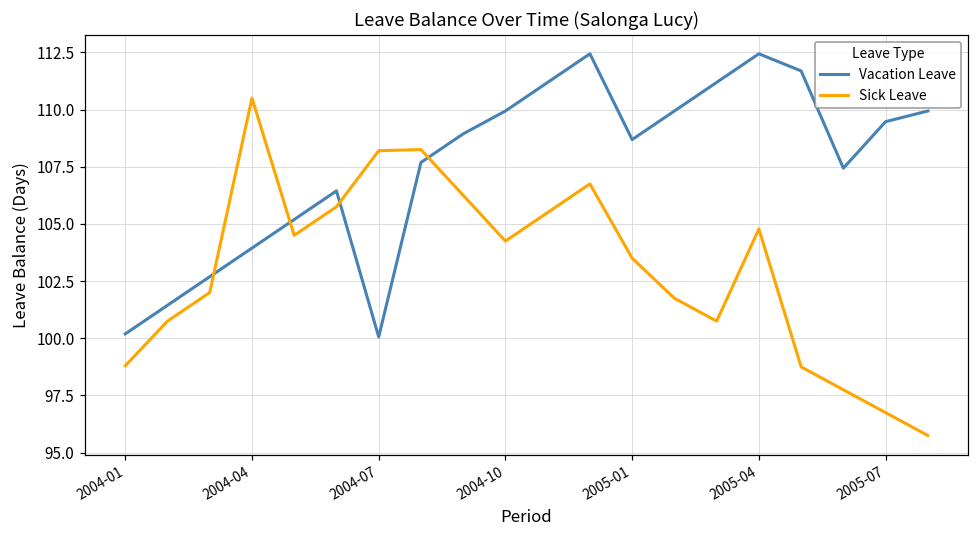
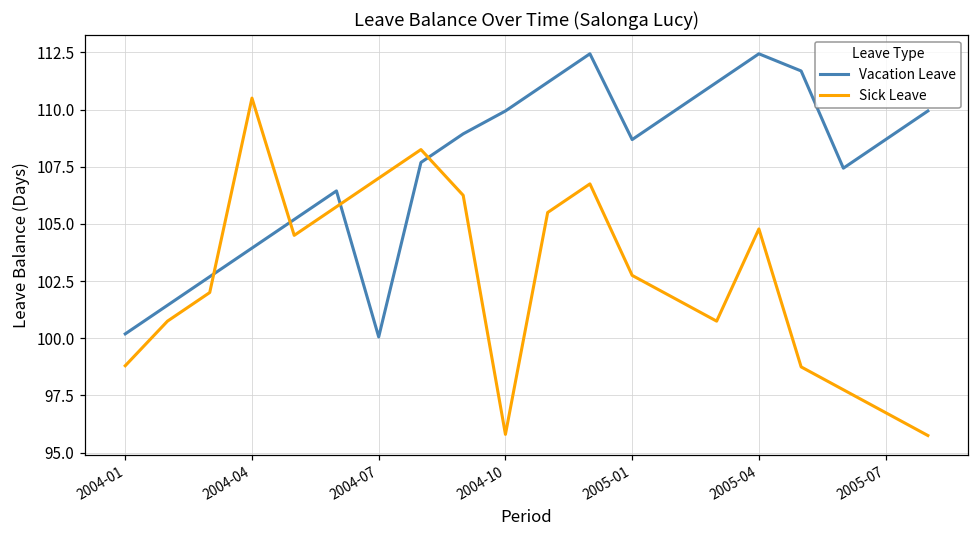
Sick Leave, 2004-07: 108.2 -> 107.0
Sick Leave, 2004-10: 104.3 -> 95.8
Sick Leave, 2005-01: 103.5 -> 102.8
Vacation Leave, 2005-07: 109.5 -> 108.7
